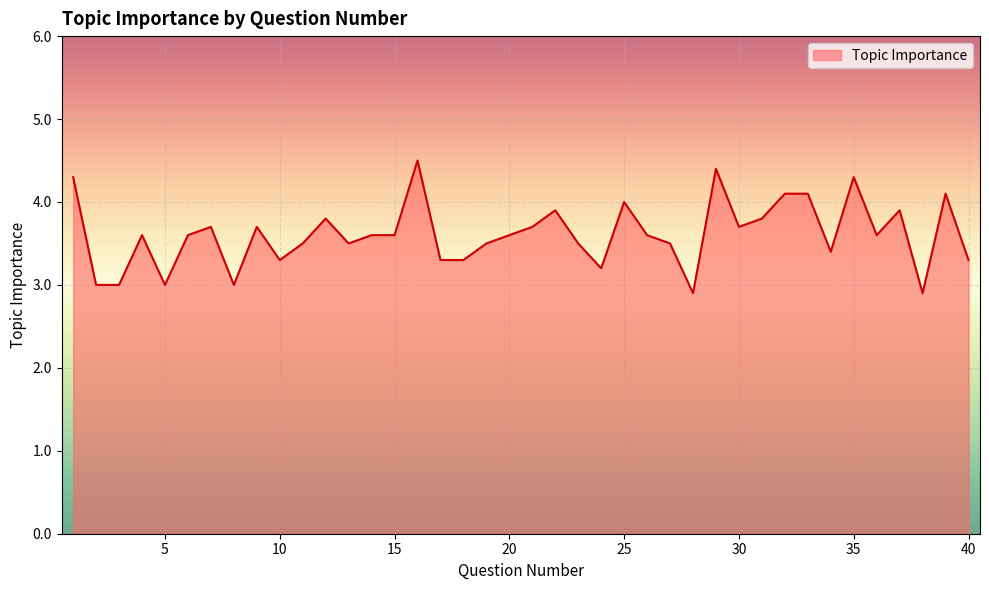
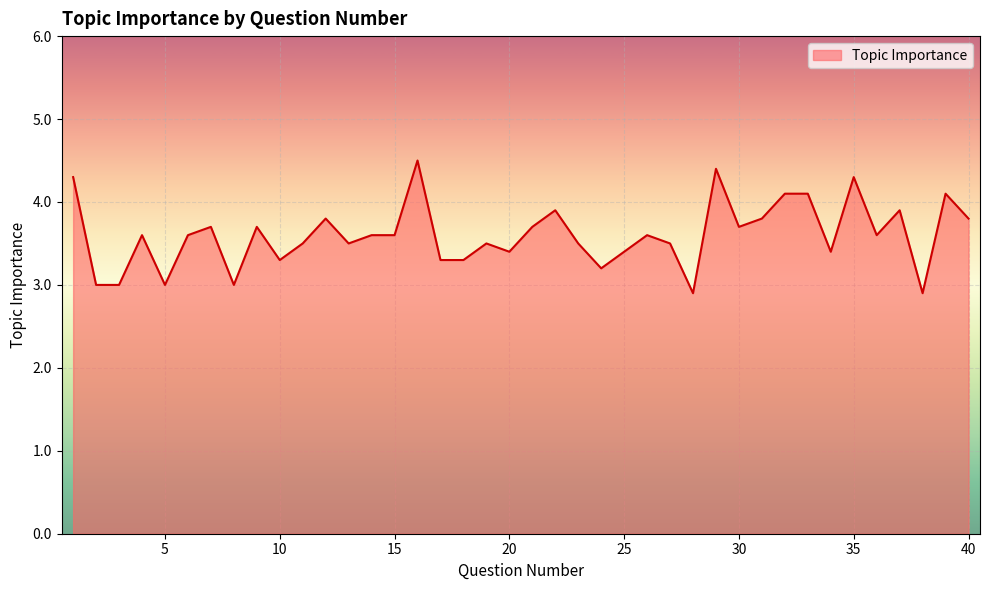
20: 3.6 -> 3.4
25: 4.0 -> 3.4
40: 3.3 -> 3.8
